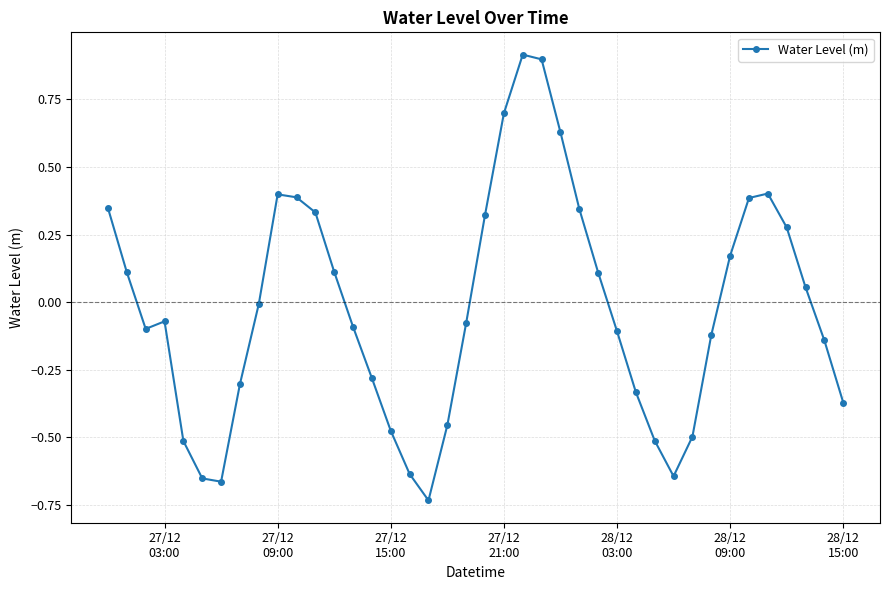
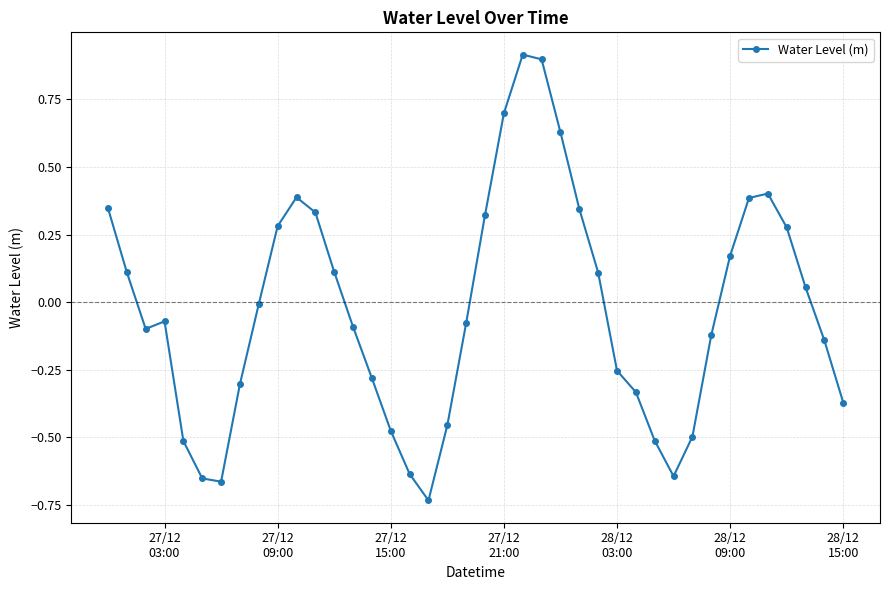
27/12 09:00: 0.40 -> 0.28
28/12 03:00: -0.11 -> -0.25
